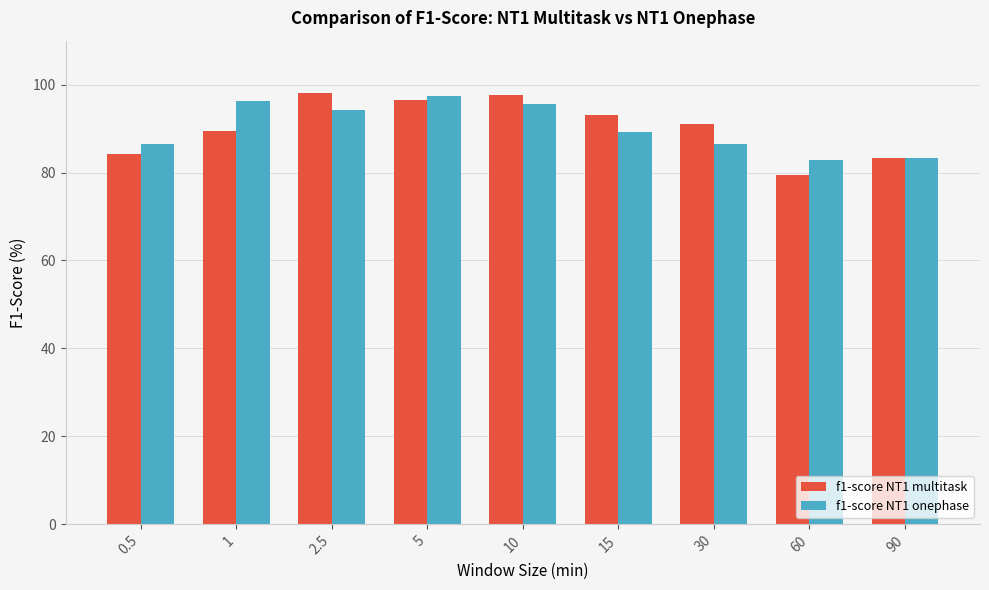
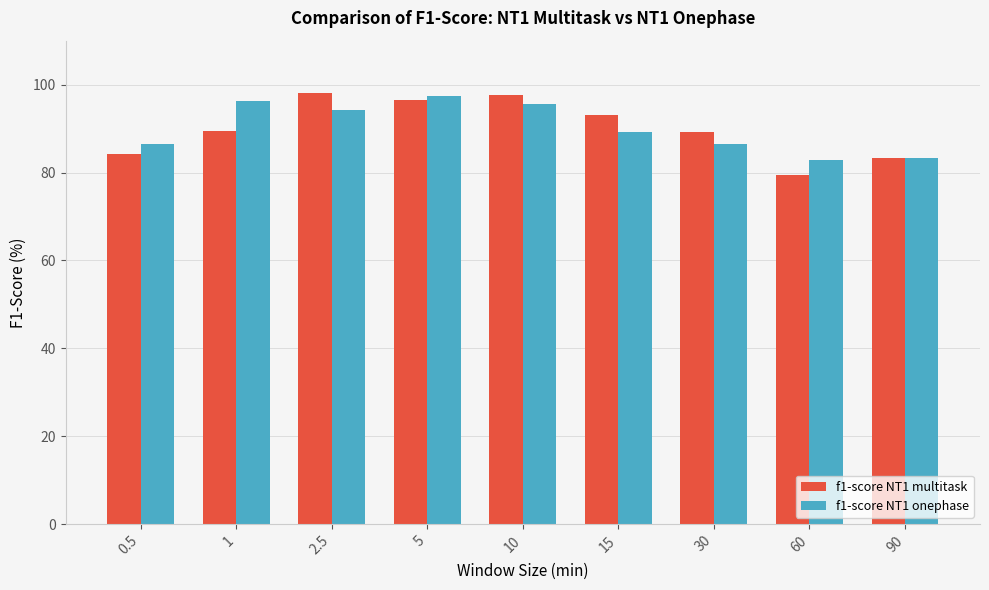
f1-score NT1 multitask, 30: 91 -> 89
